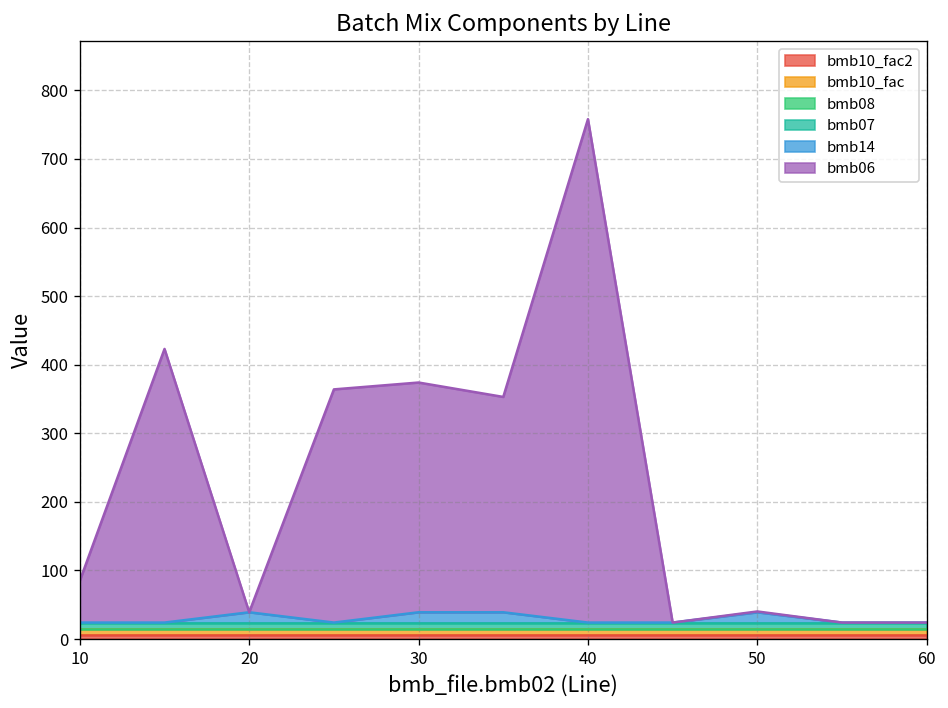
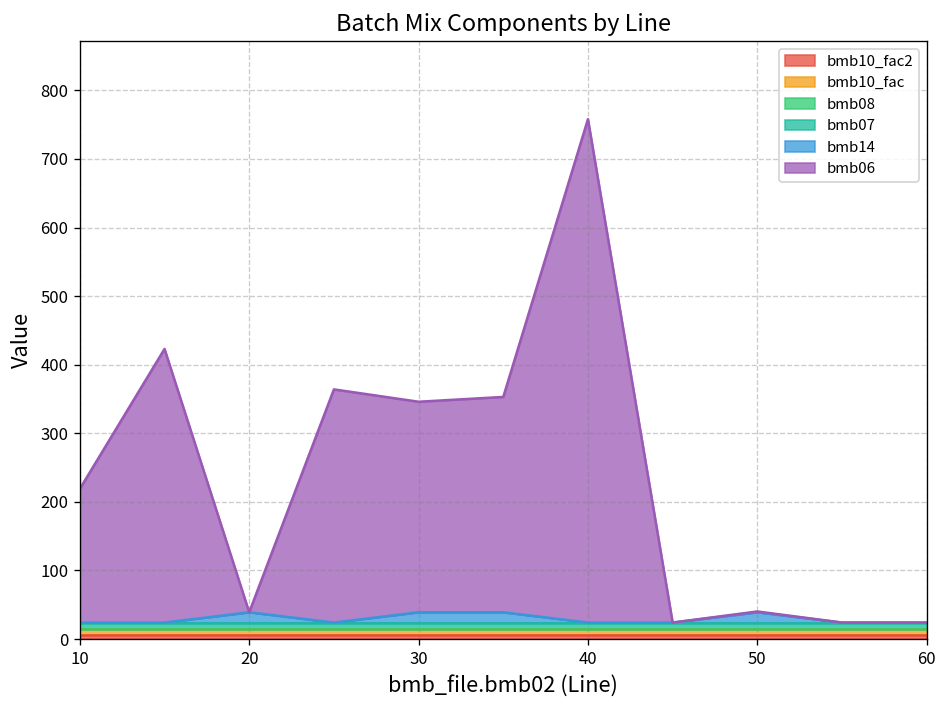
bmb06, 10: 60 -> 200
bmb06, 30: 340 -> 310
